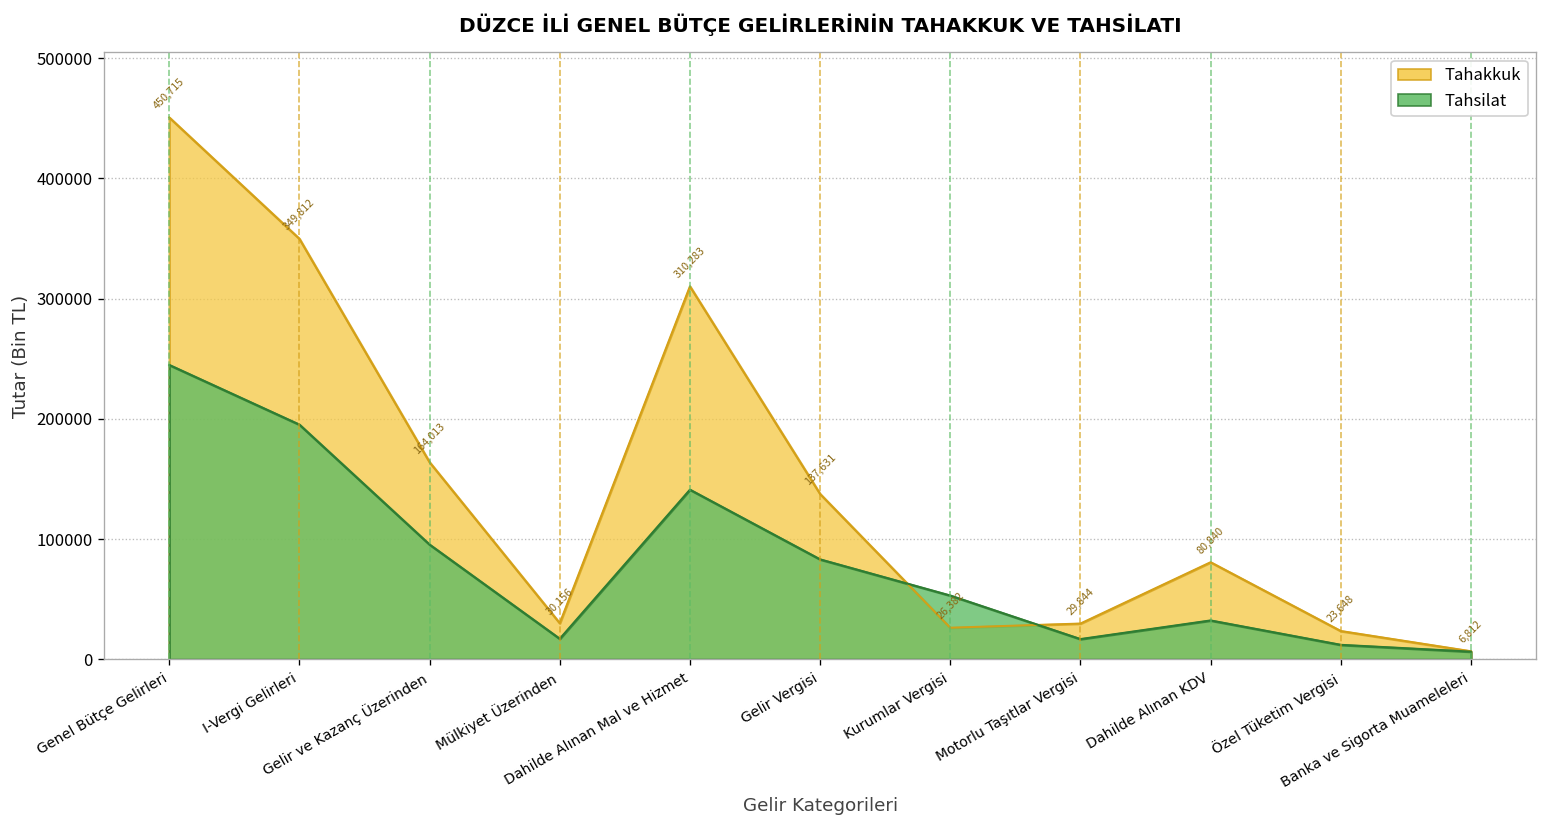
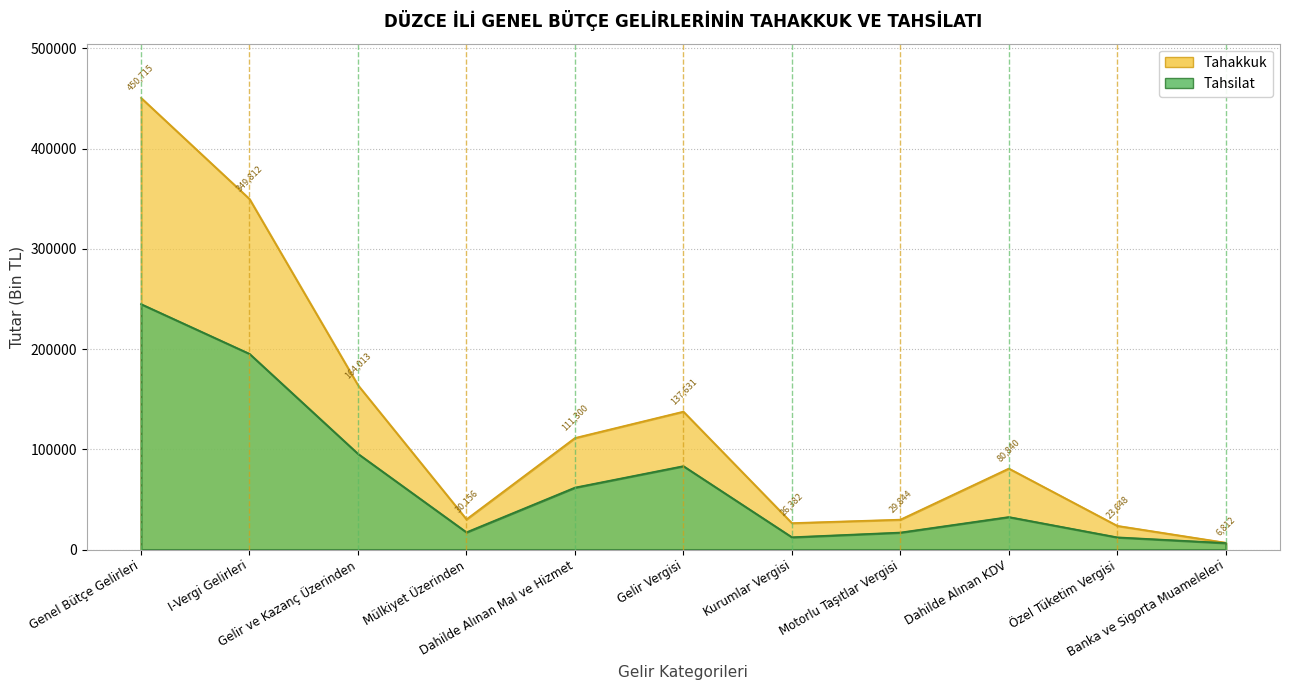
Tahakkuk, Dahilde Alınan Mal ve Hizmet: 310,283 -> 111,300
Tahsilat, Dahilde Alınan Mal ve Hizmet: 141000 -> 62000
Tahsilat, Kurumlar Vergisi: 53000 -> 12000
